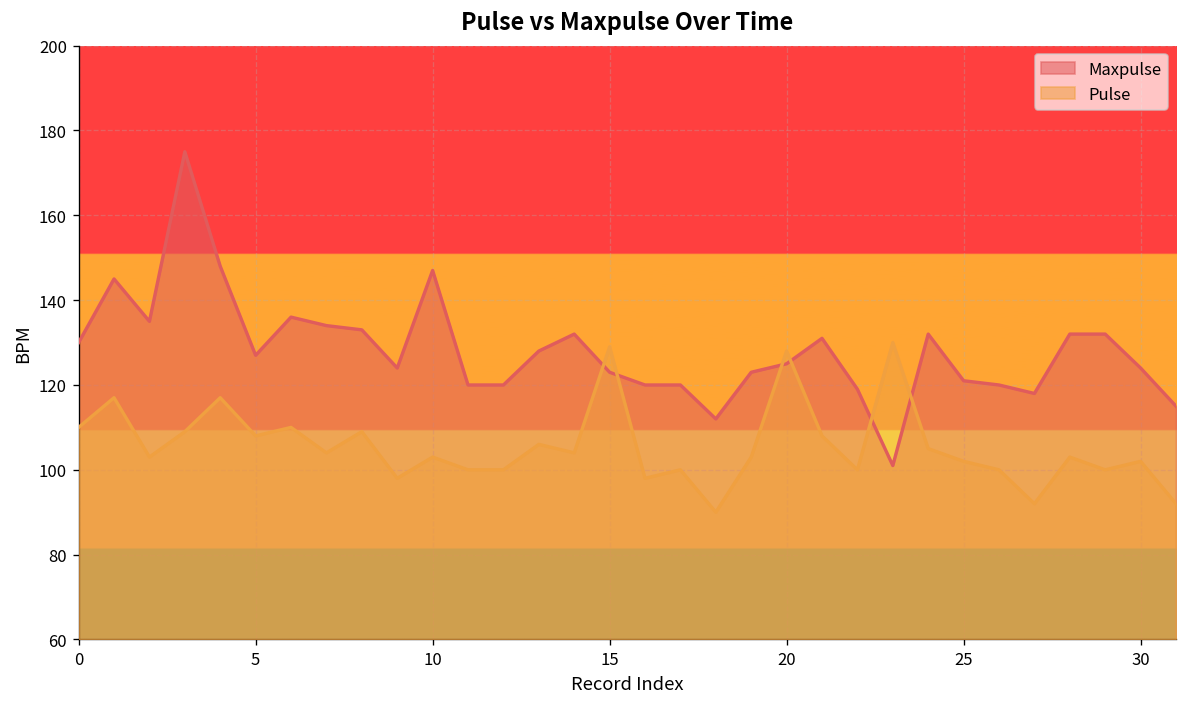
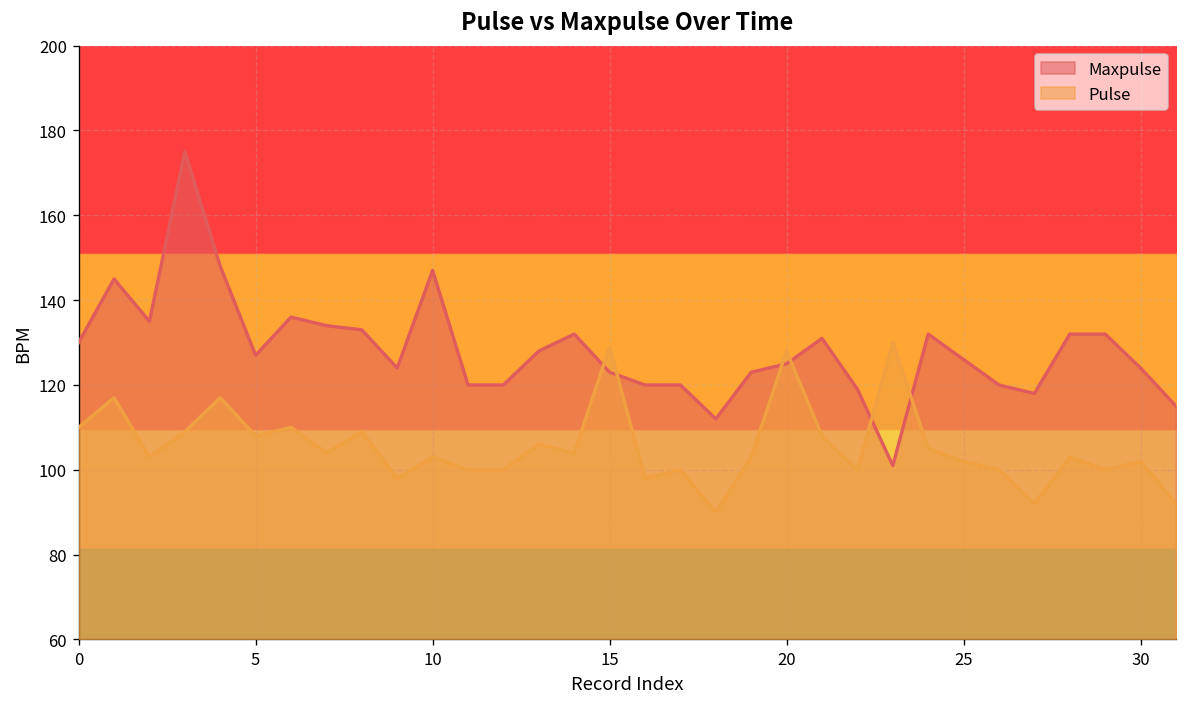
Maxpulse, 25: 121 -> 126
